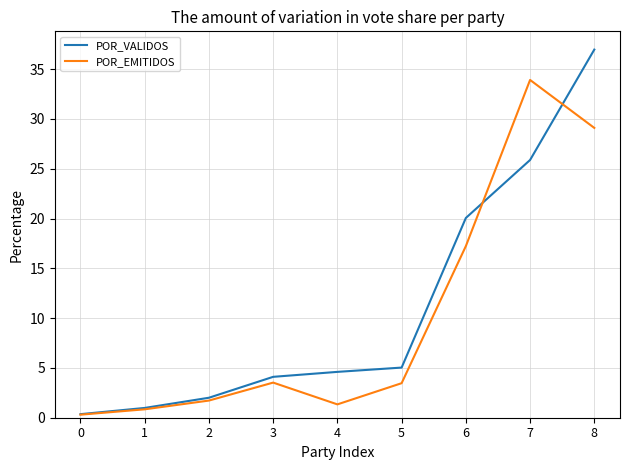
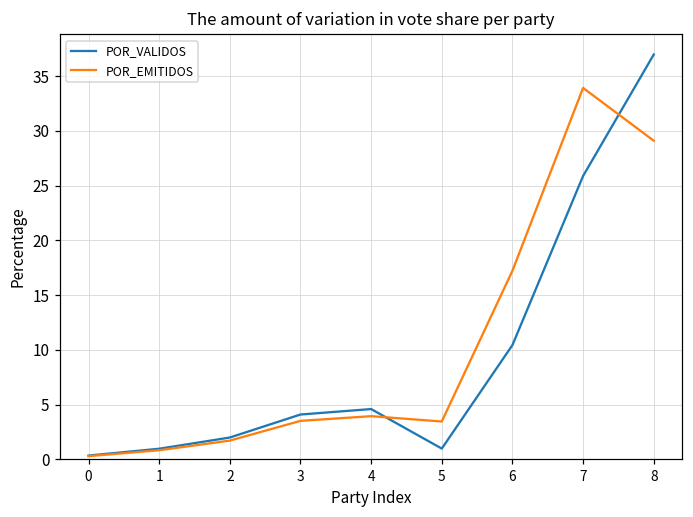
POR_EMITIDOS, 4: 1 -> 4
POR_VALIDOS, 5: 5 -> 1
POR_VALIDOS, 6: 20 -> 10
